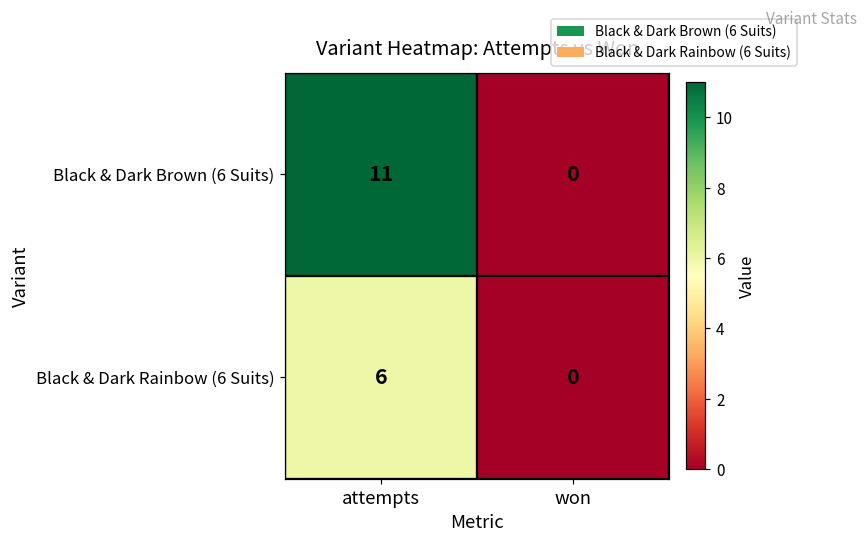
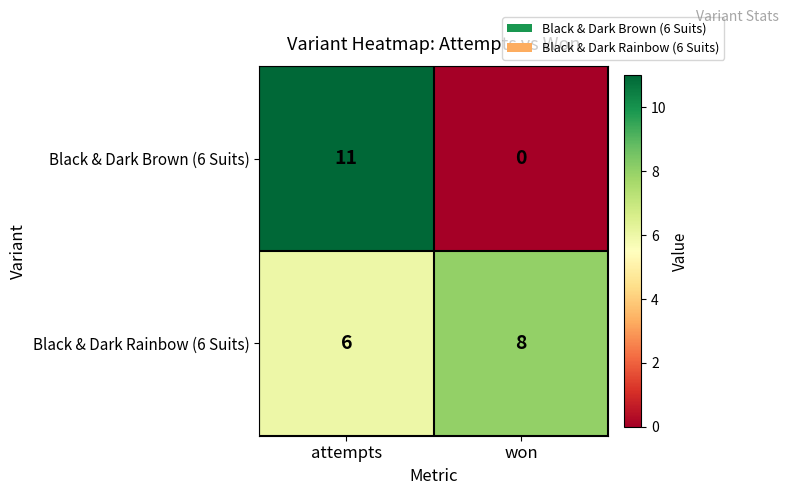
Black & Dark Rainbow (6 Suits), won: 0 -> 8
